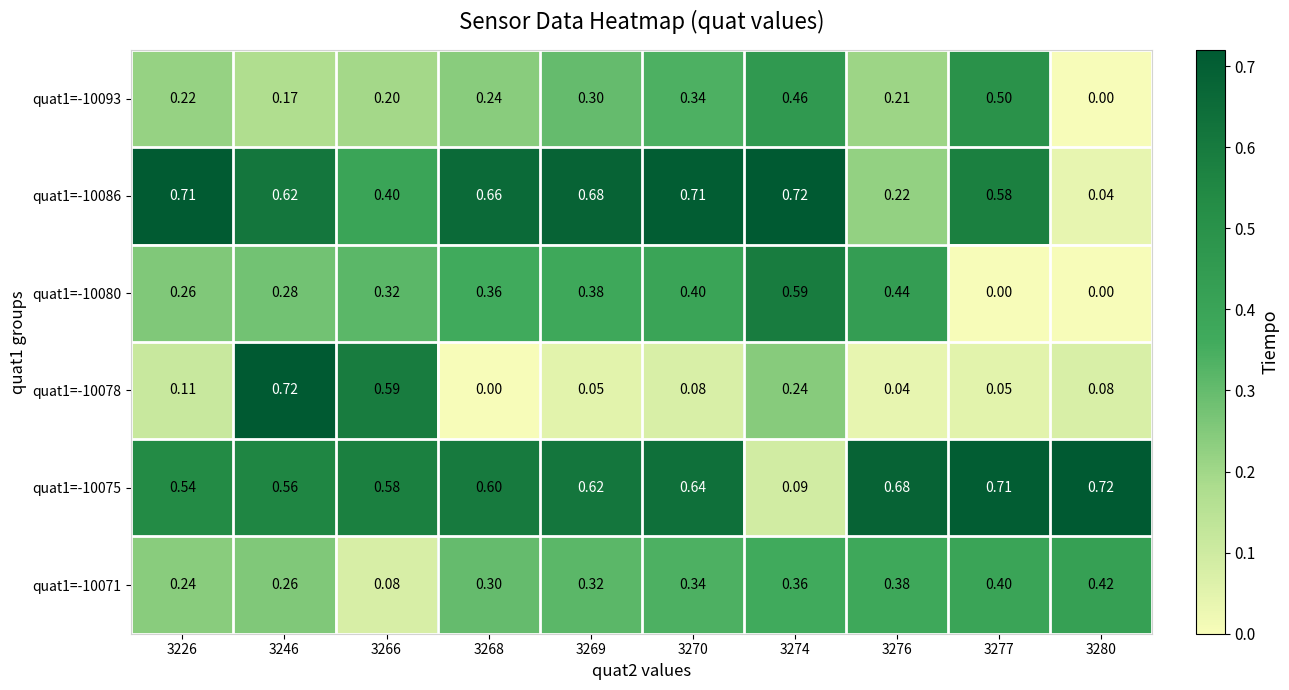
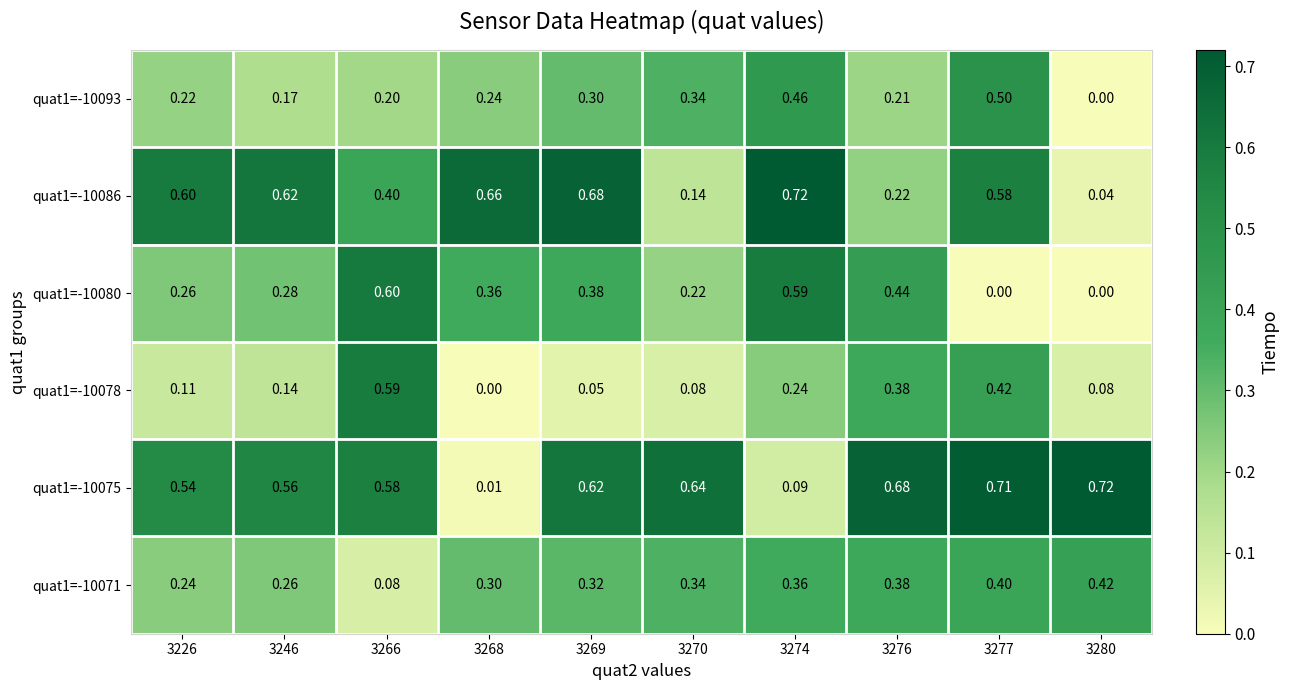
quat1=-10086, 3226: 0.71 -> 0.60
quat1=-10086, 3270: 0.71 -> 0.14
quat1=-10080, 3266: 0.32 -> 0.60
quat1=-10080, 3270: 0.40 -> 0.22
quat1=-10078, 3246: 0.72 -> 0.14
quat1=-10078, 3276: 0.04 -> 0.38
quat1=-10078, 3277: 0.05 -> 0.42
quat1=-10075, 3268: 0.60 -> 0.01
